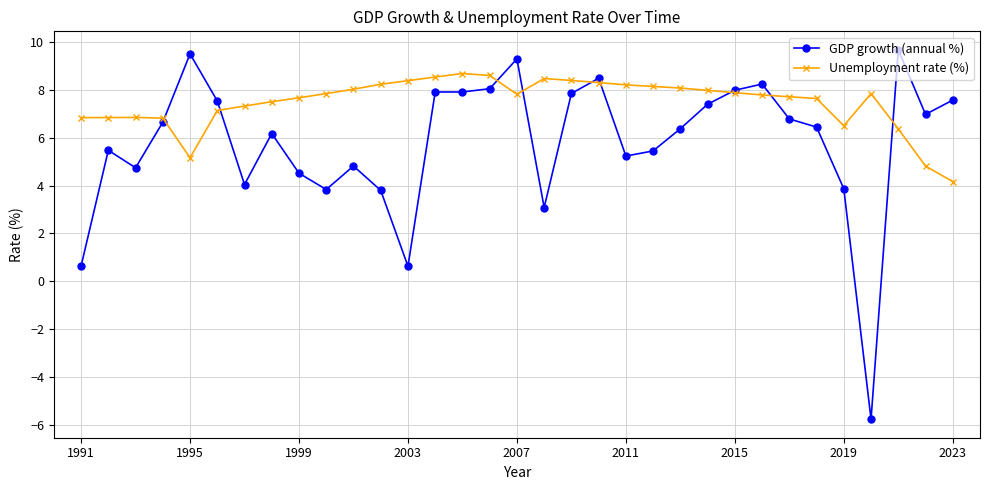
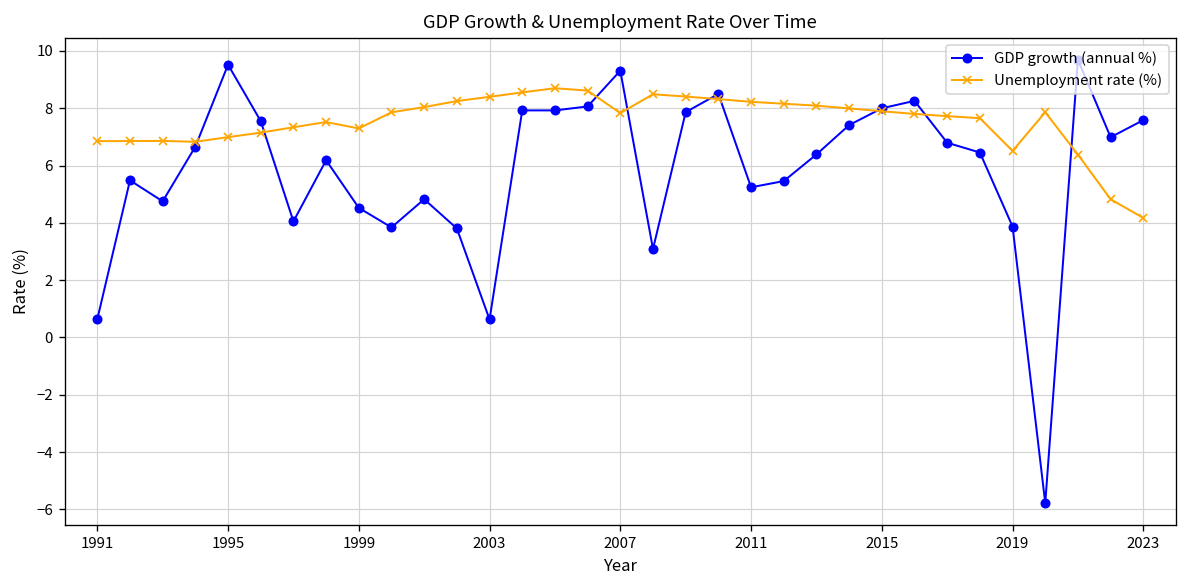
Unemployment rate (%), 1995: 5.2 -> 7.0
Unemployment rate (%), 1999: 7.7 -> 7.3
